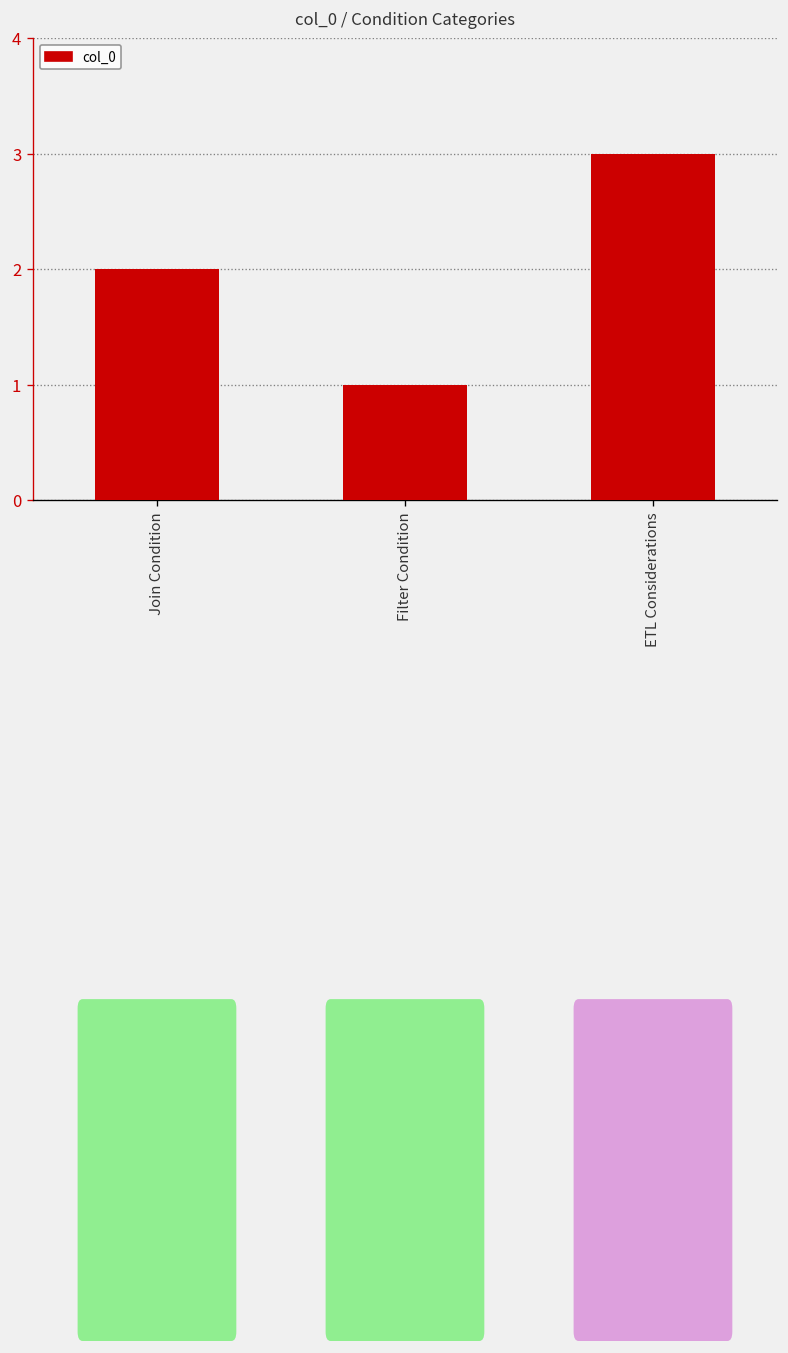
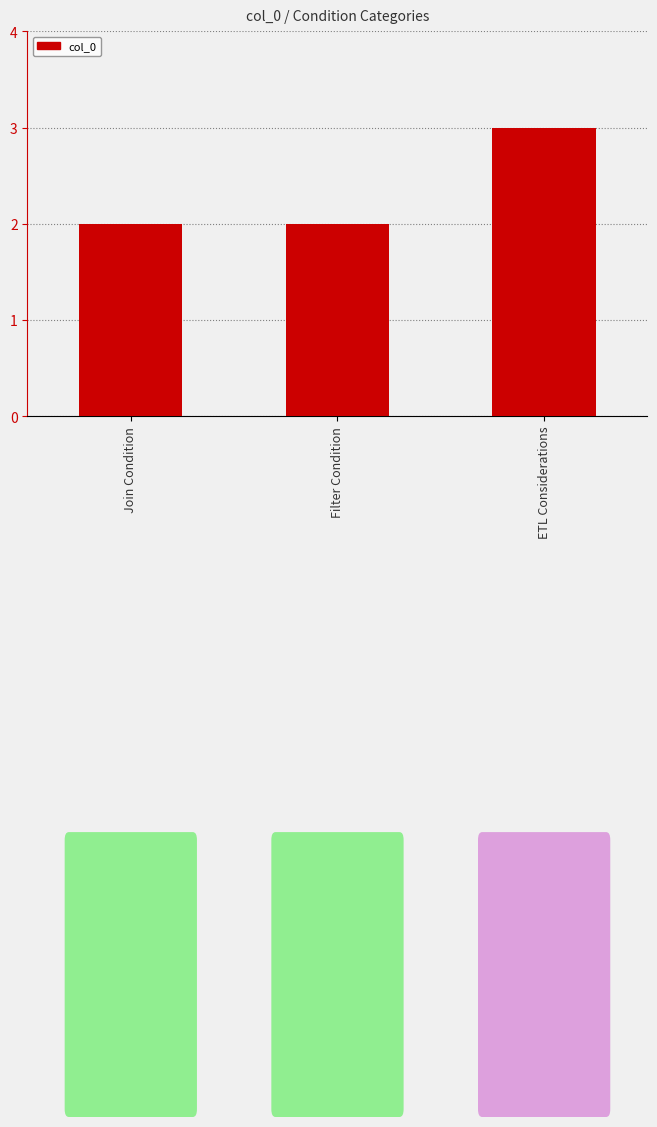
Filter Condition: 1 -> 2
